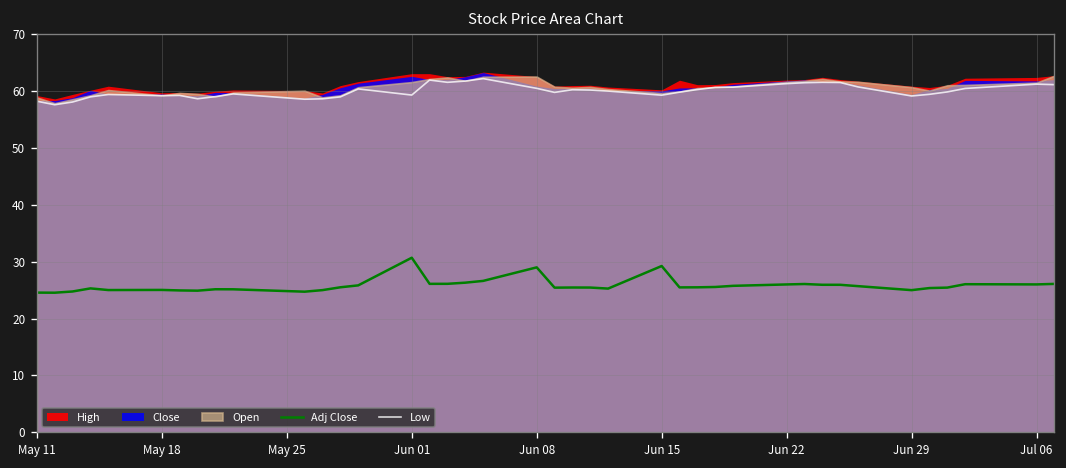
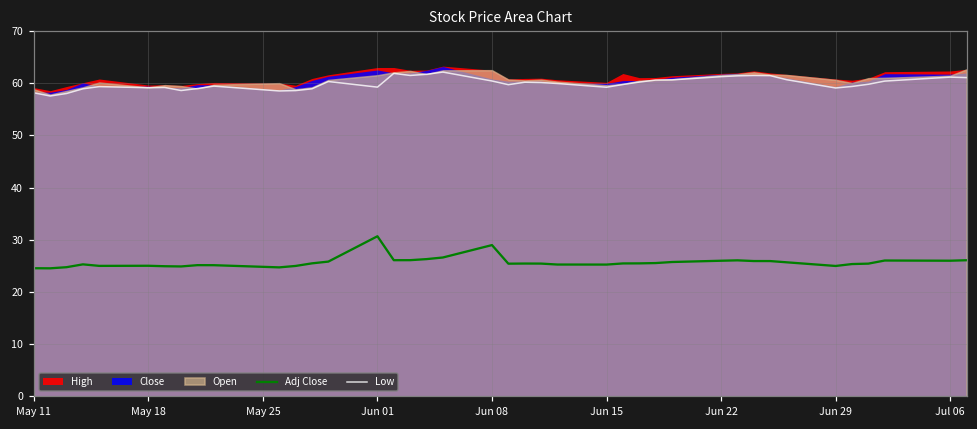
Adj Close, Jun 15: 29 -> 25
